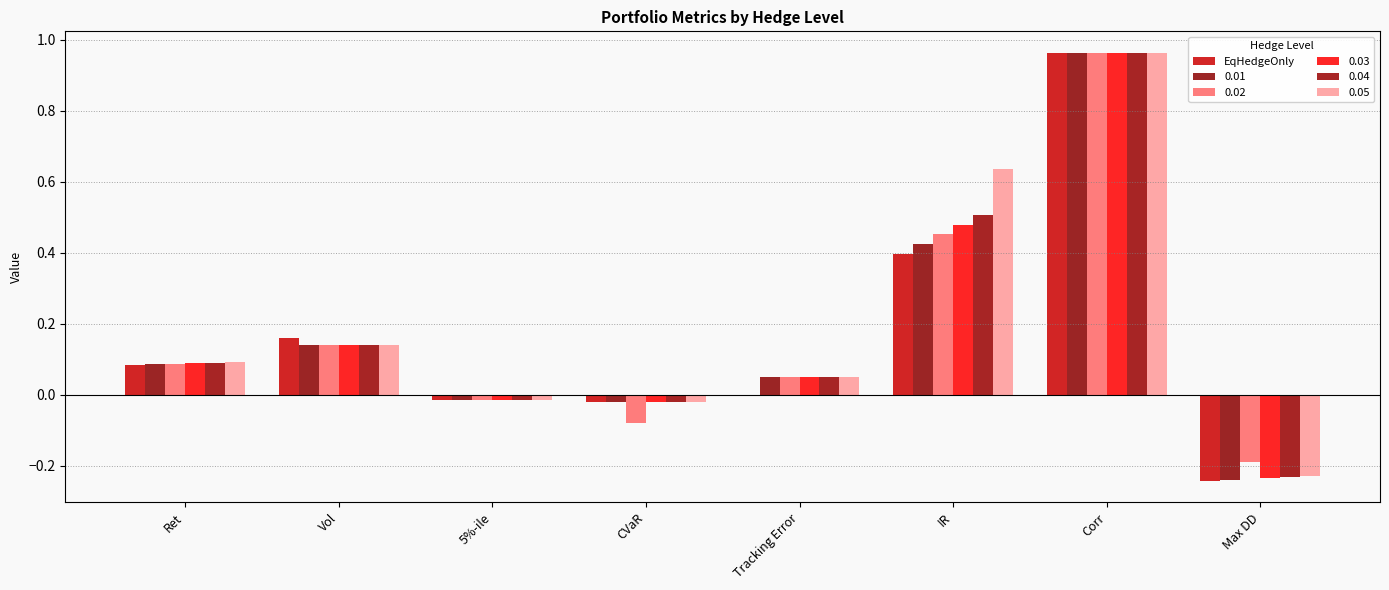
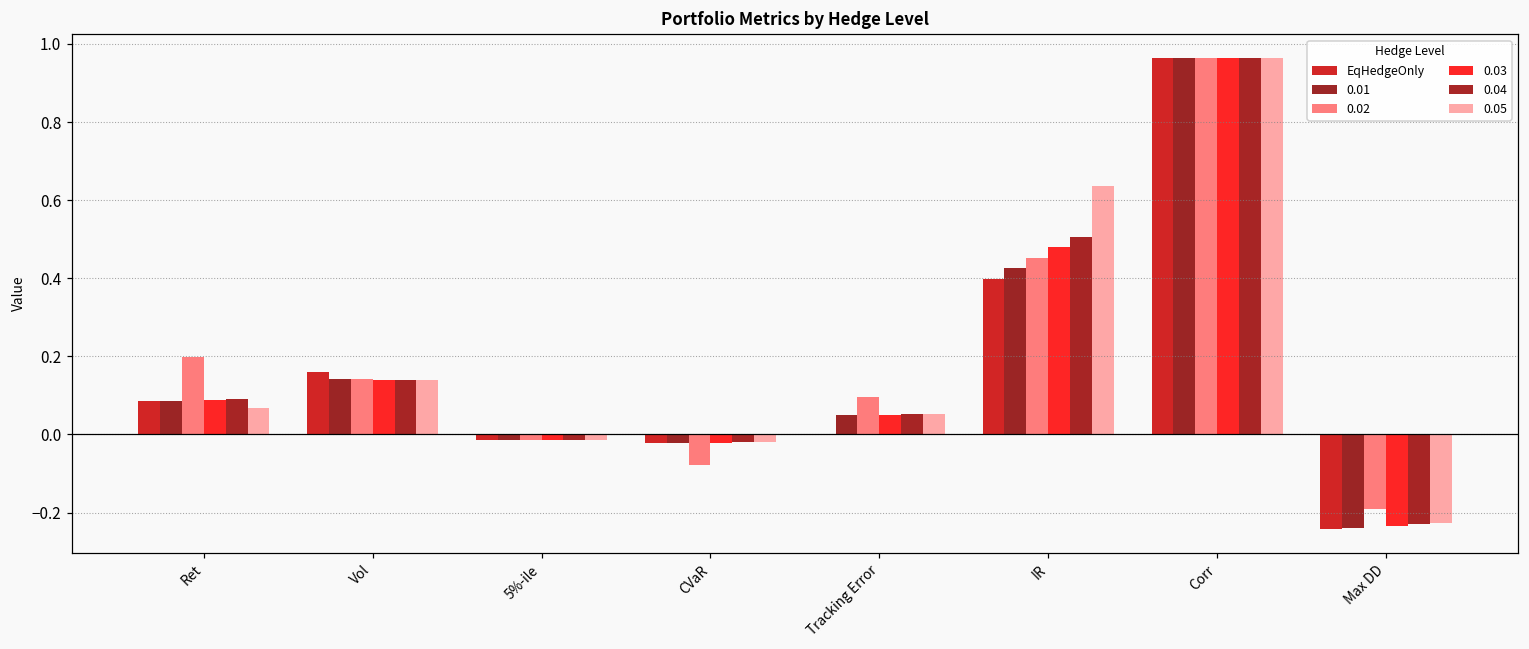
0.02, Ret: 0.09 -> 0.20
0.05, Ret: 0.09 -> 0.07
0.02, Tracking Error: 0.05 -> 0.10
